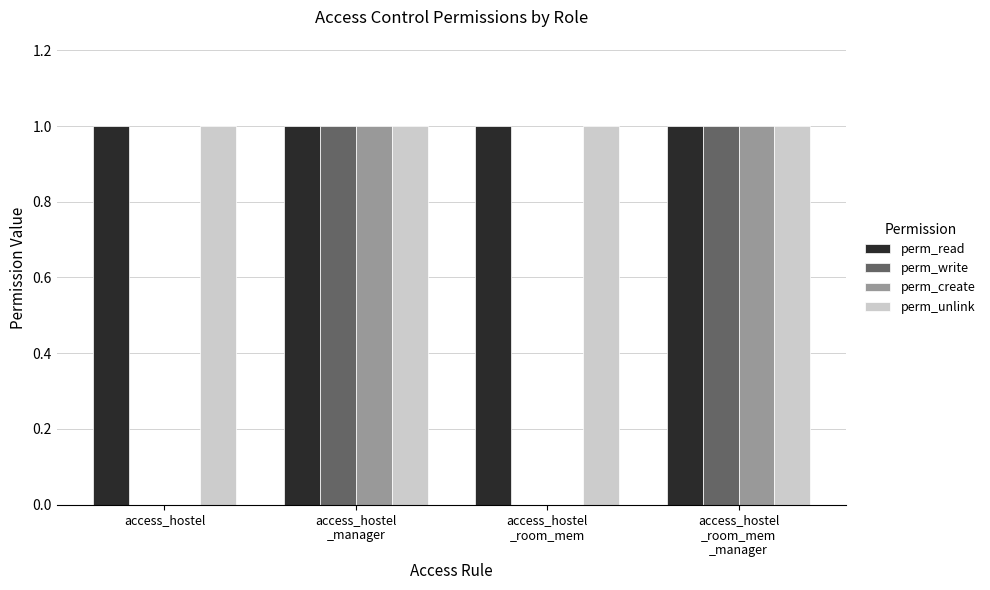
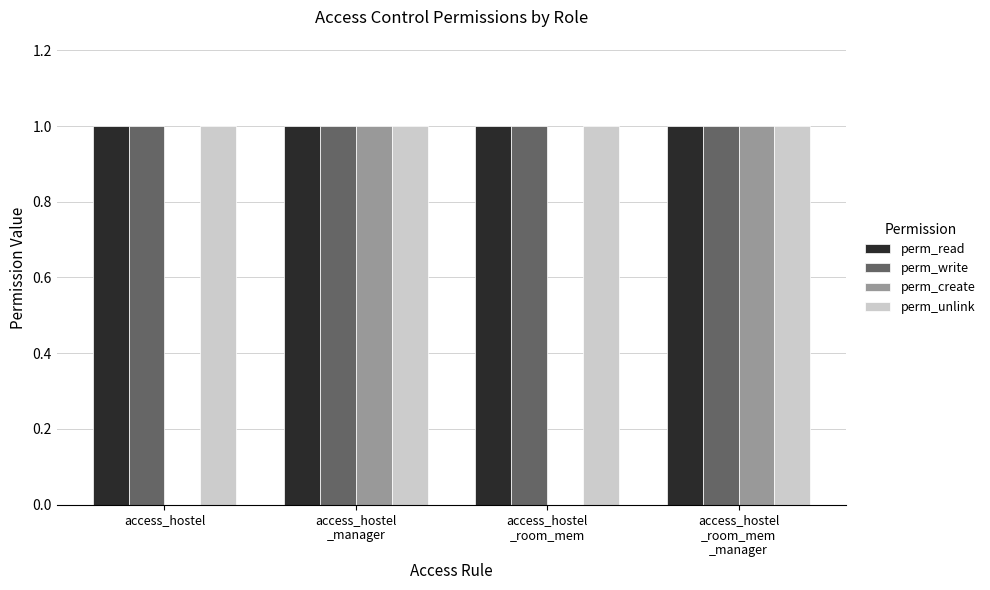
perm_write, access_hostel: 0 -> 1
perm_write, access_hostel _room_mem: 0 -> 1
